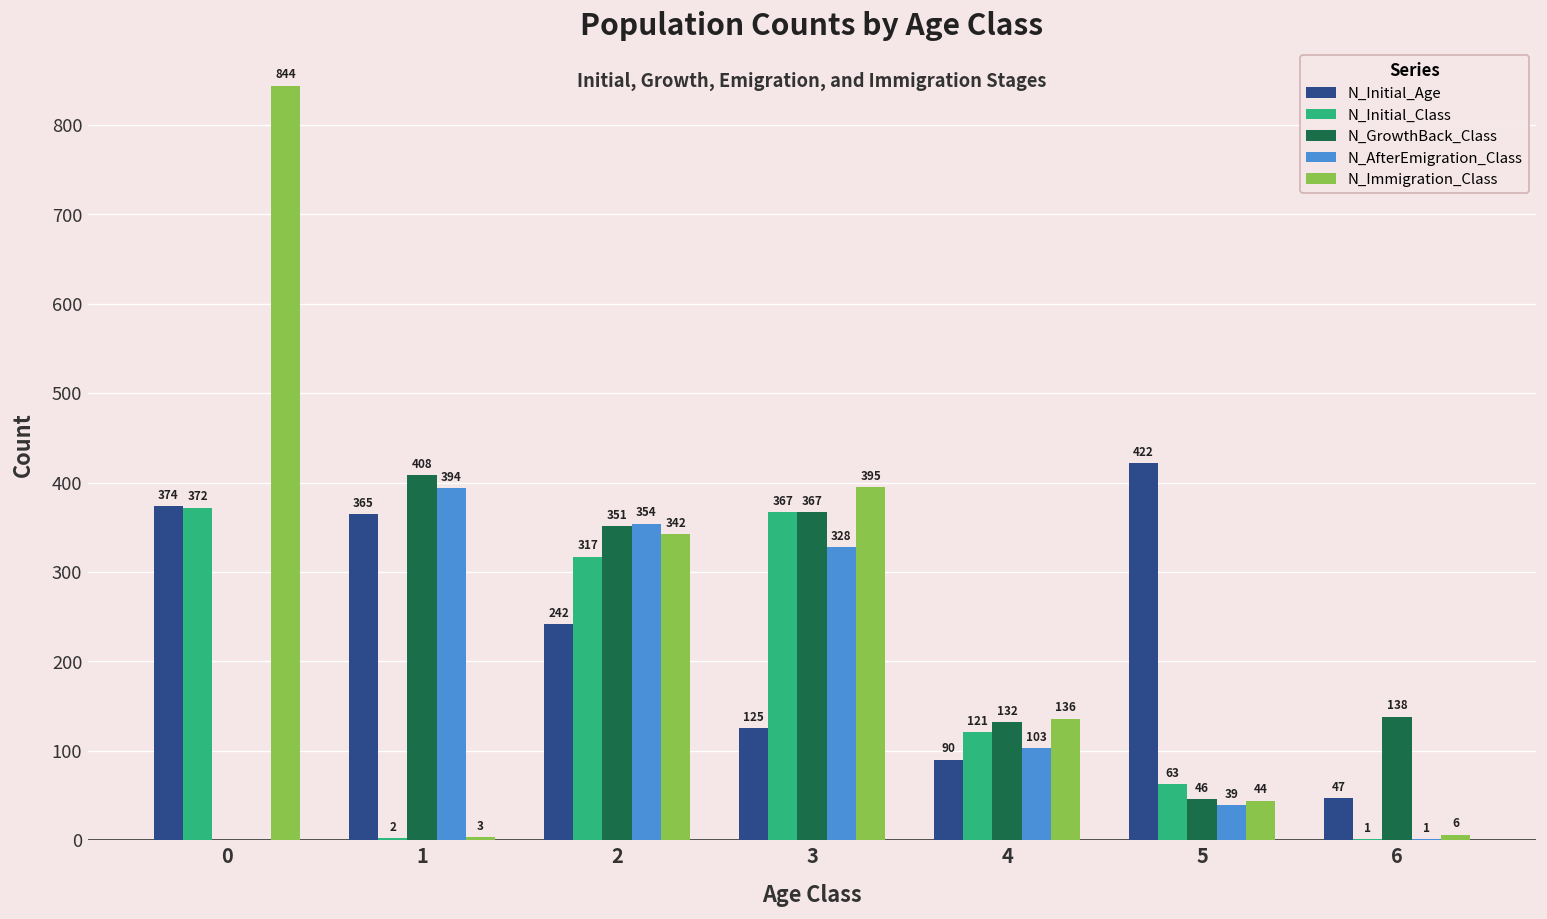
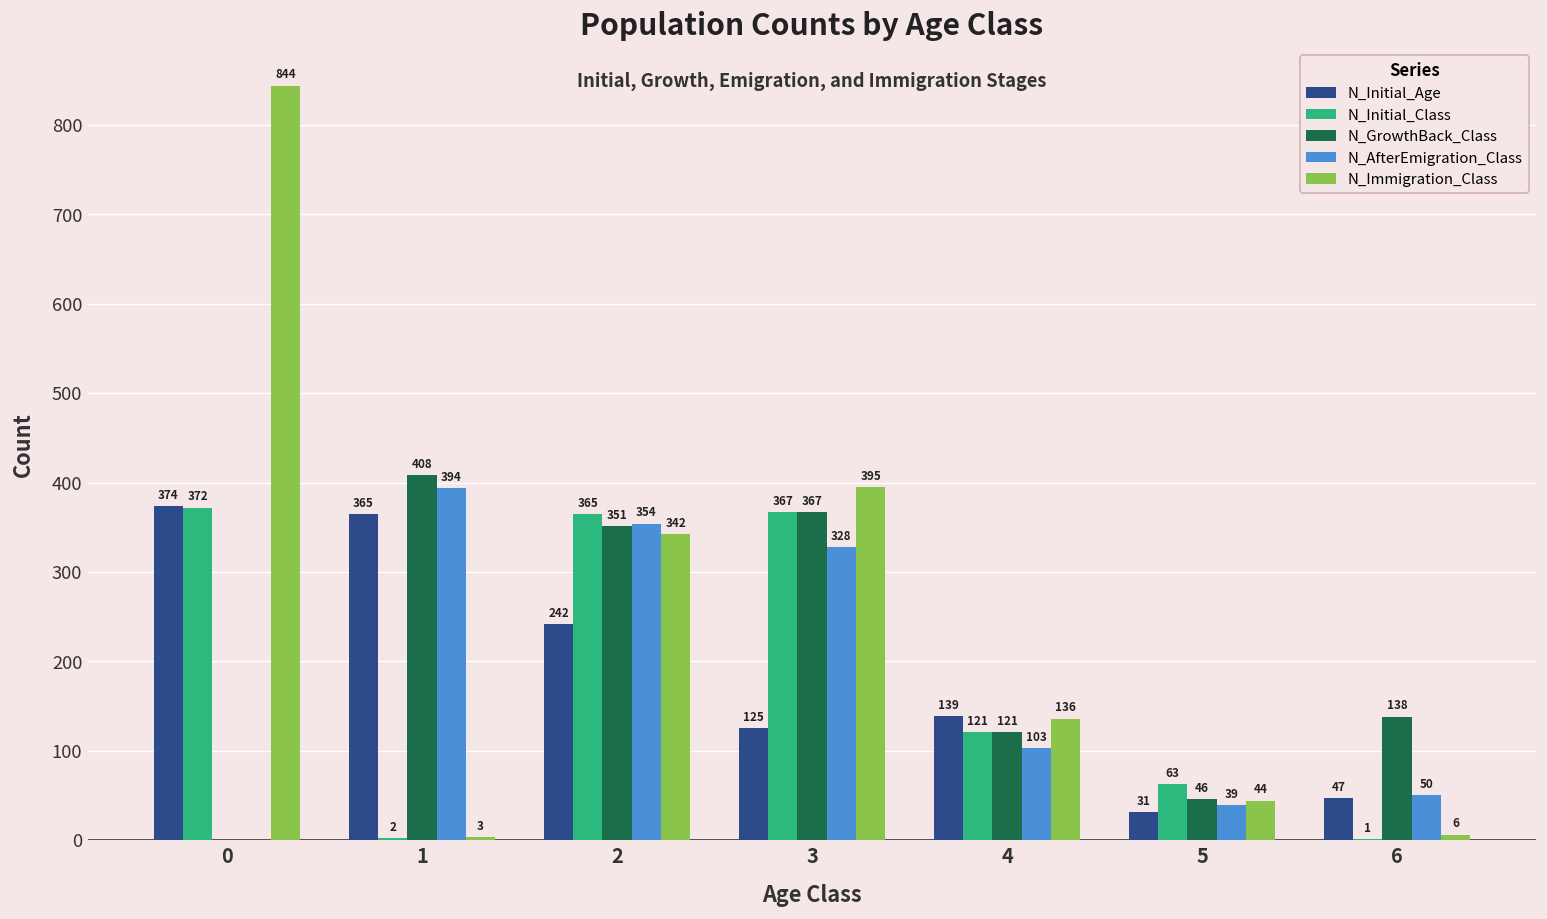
N_Initial_Class, 2: 317 -> 365
N_Initial_Age, 4: 90 -> 139
N_GrowthBack_Class, 4: 132 -> 121
N_Initial_Age, 5: 422 -> 31
N_AfterEmigration_Class, 6: 1 -> 50
